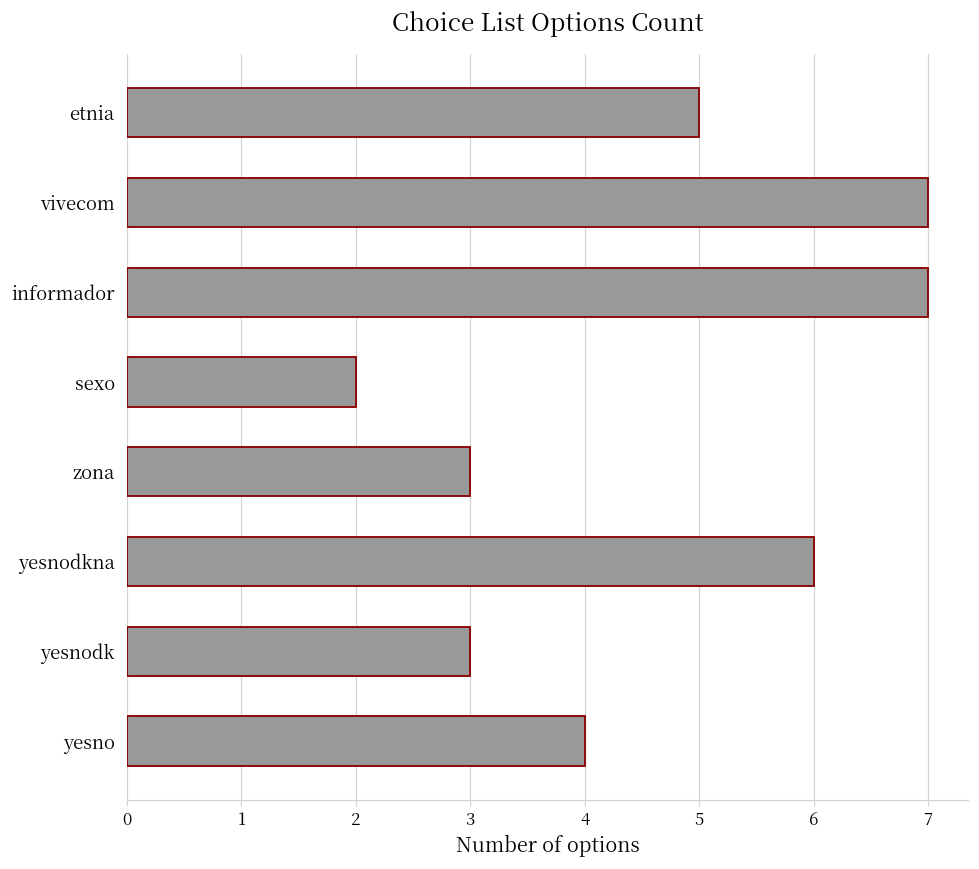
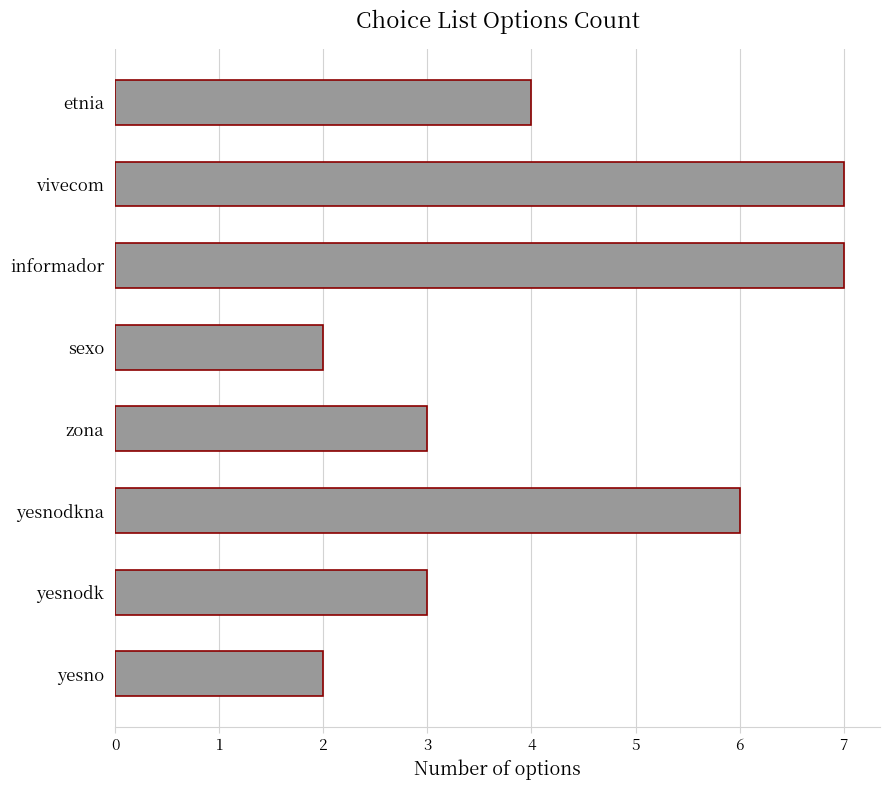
etnia: 5 -> 4
yesno: 4 -> 2
